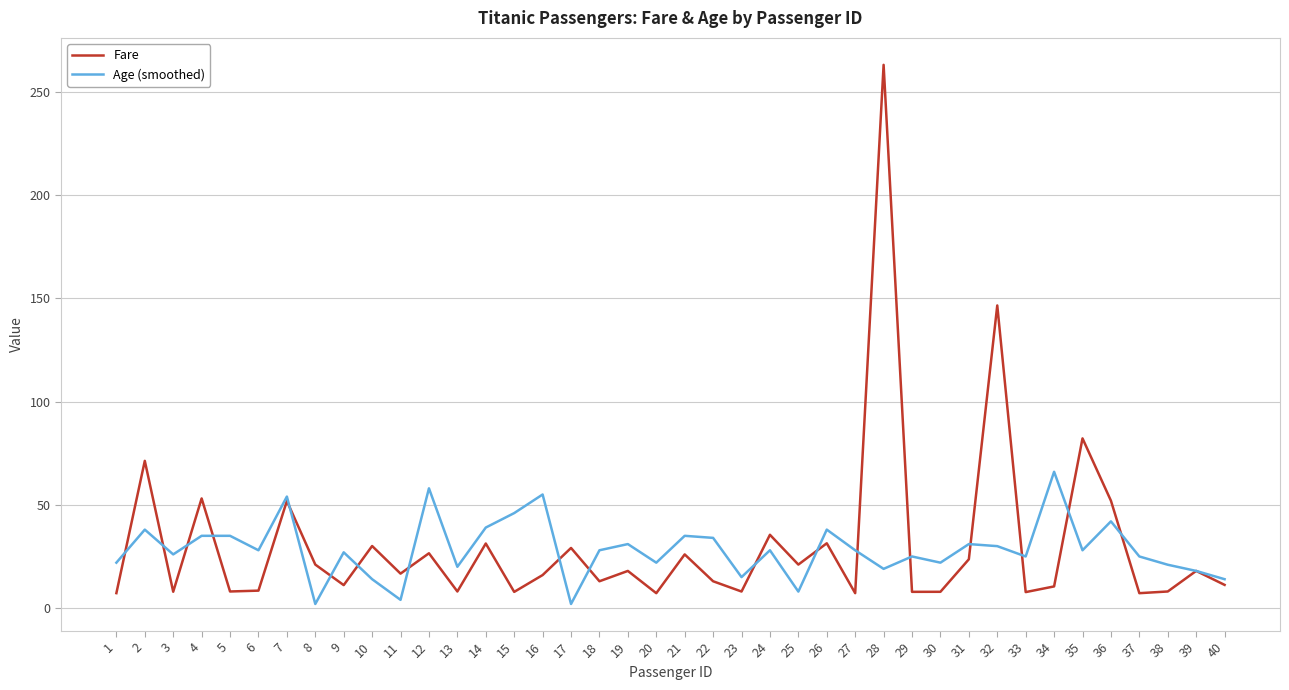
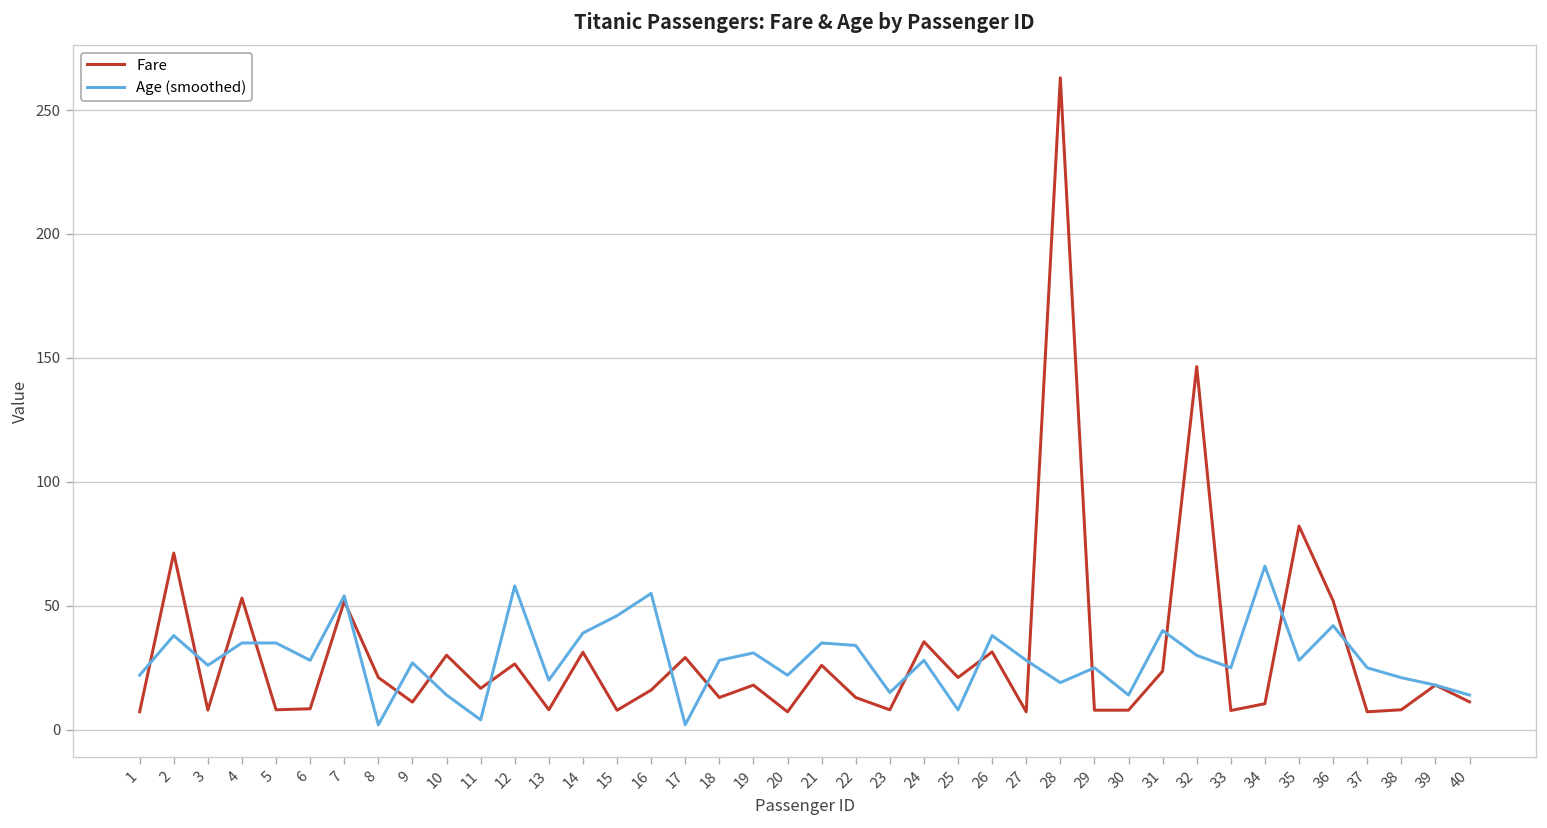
Age (smoothed), 30: 22 -> 14
Age (smoothed), 31: 31 -> 40
